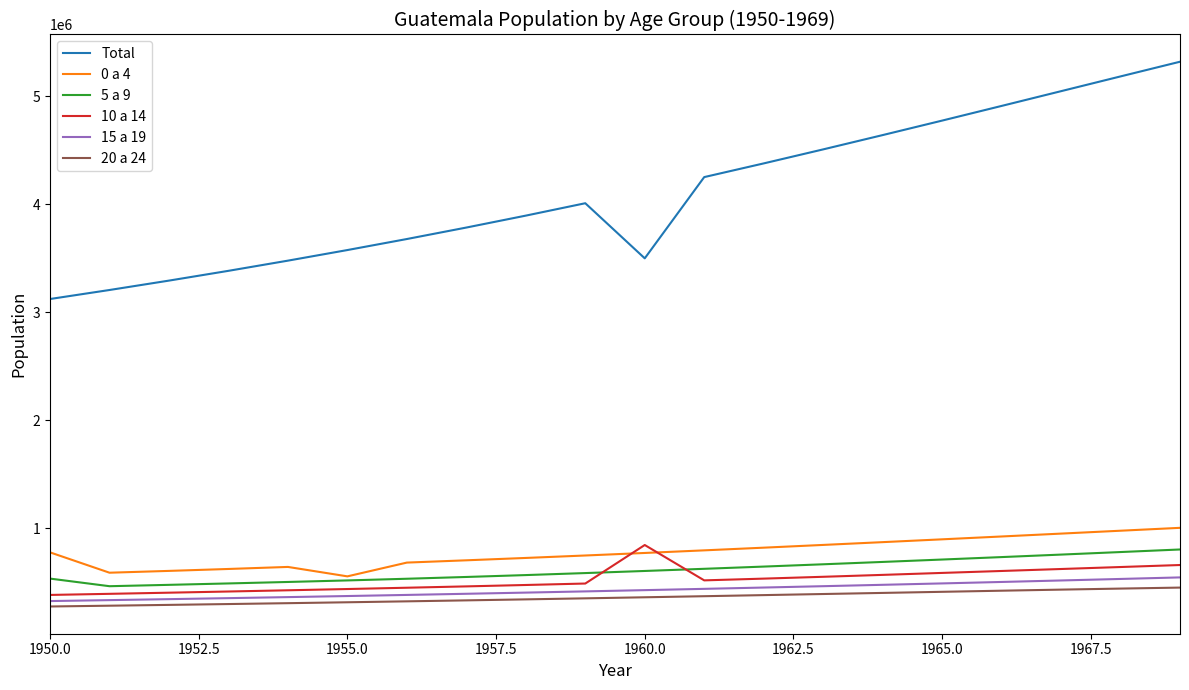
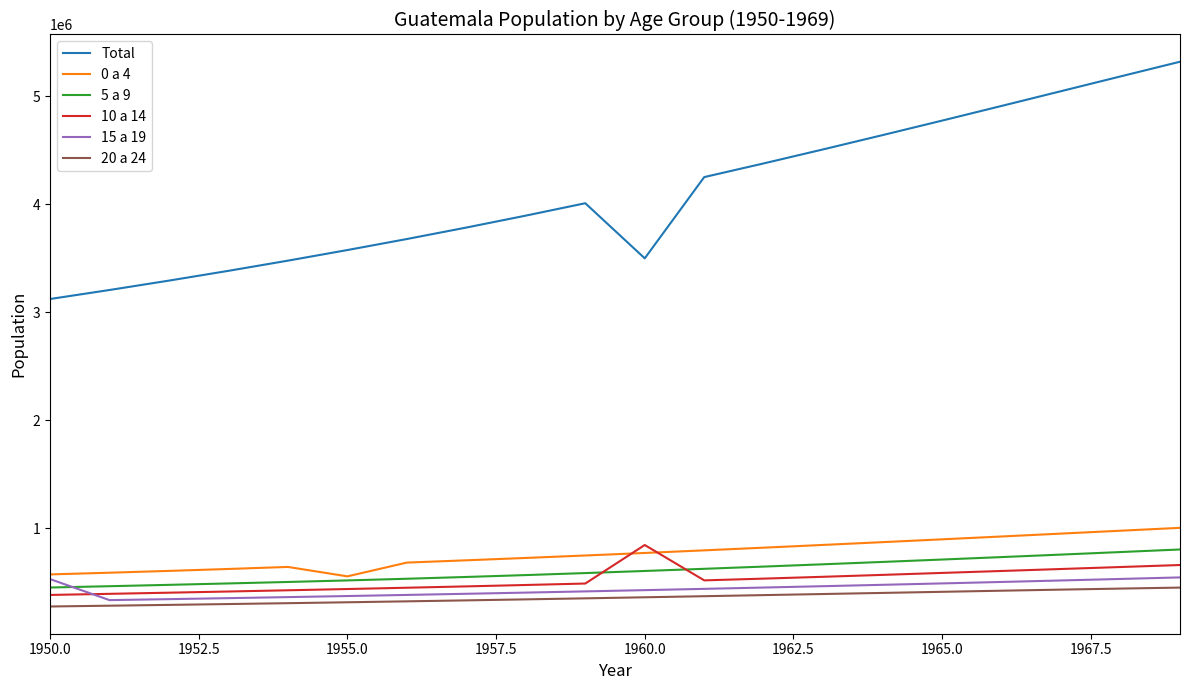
0 a 4, 1950.0: 780000 -> 570000
5 a 9, 1950.0: 530000 -> 450000
15 a 19, 1950.0: 330000 -> 530000
